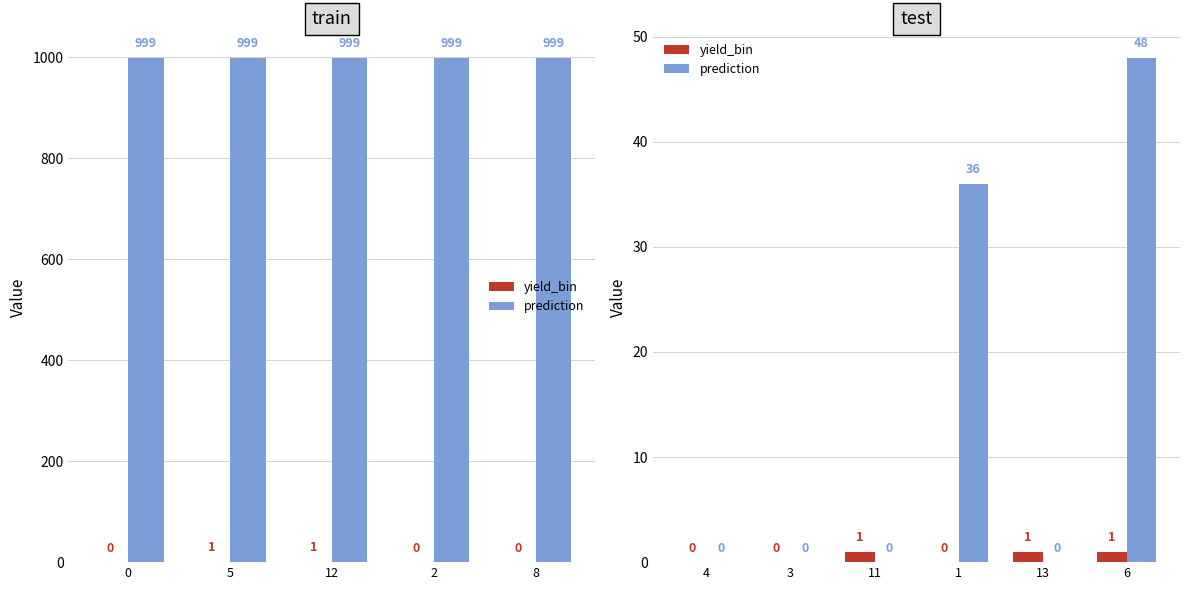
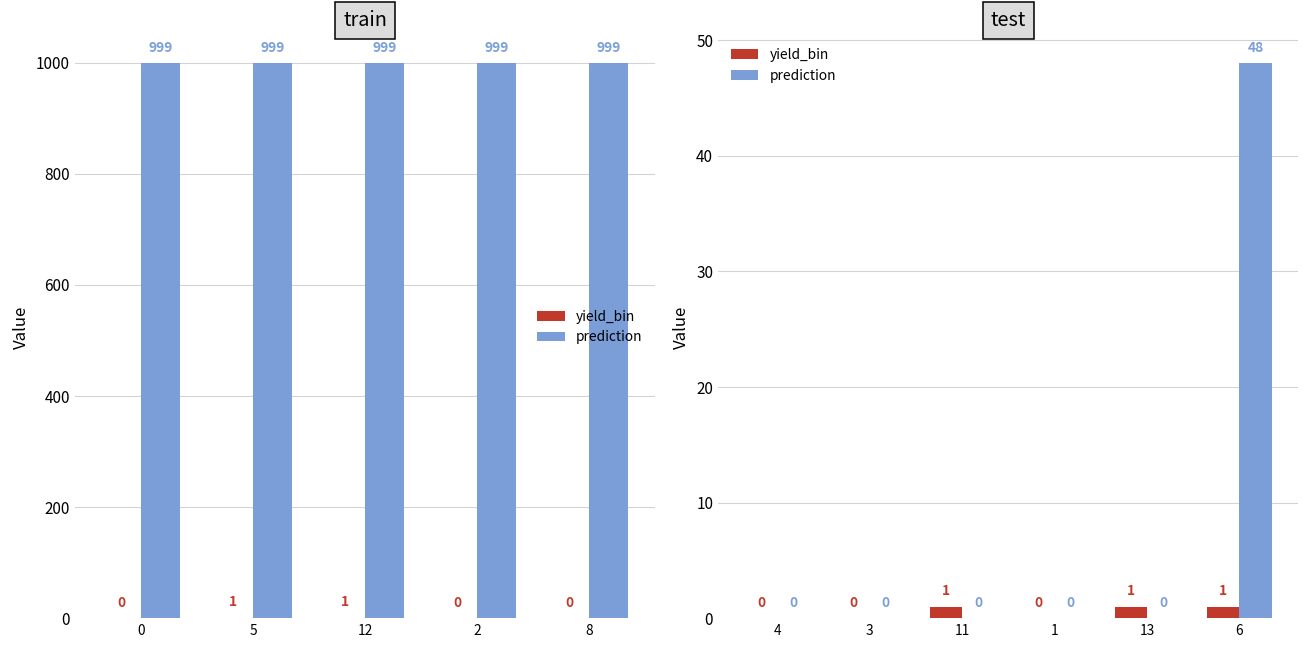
test, prediction, 1: 36 -> 0
